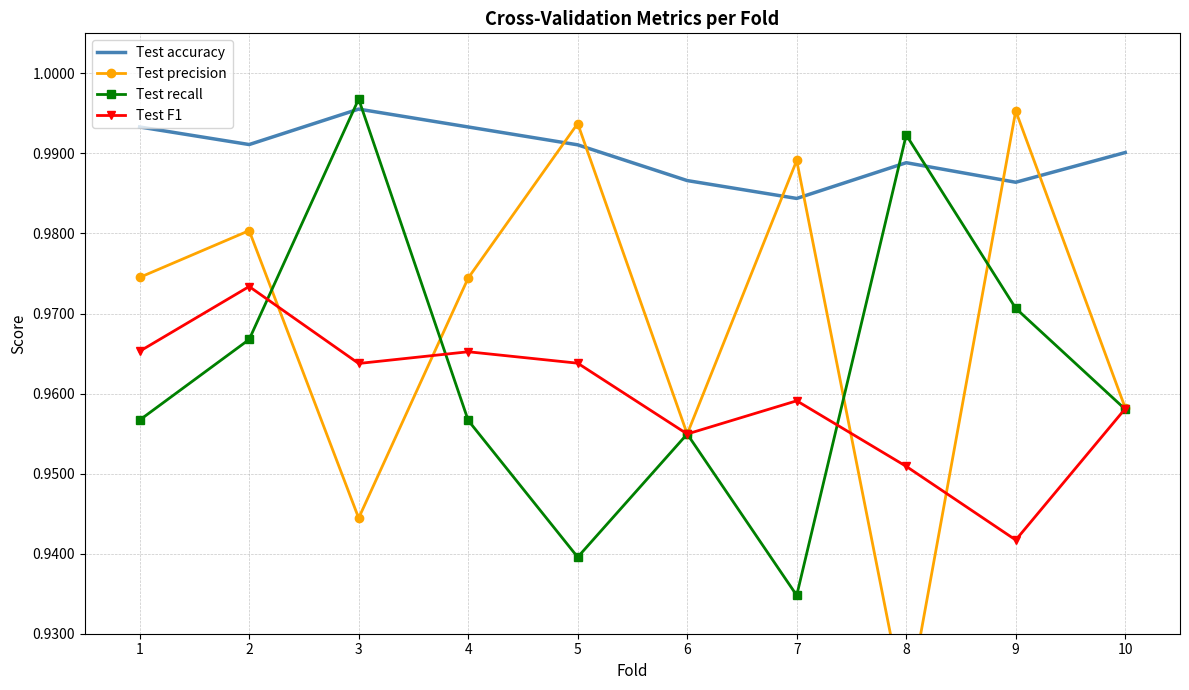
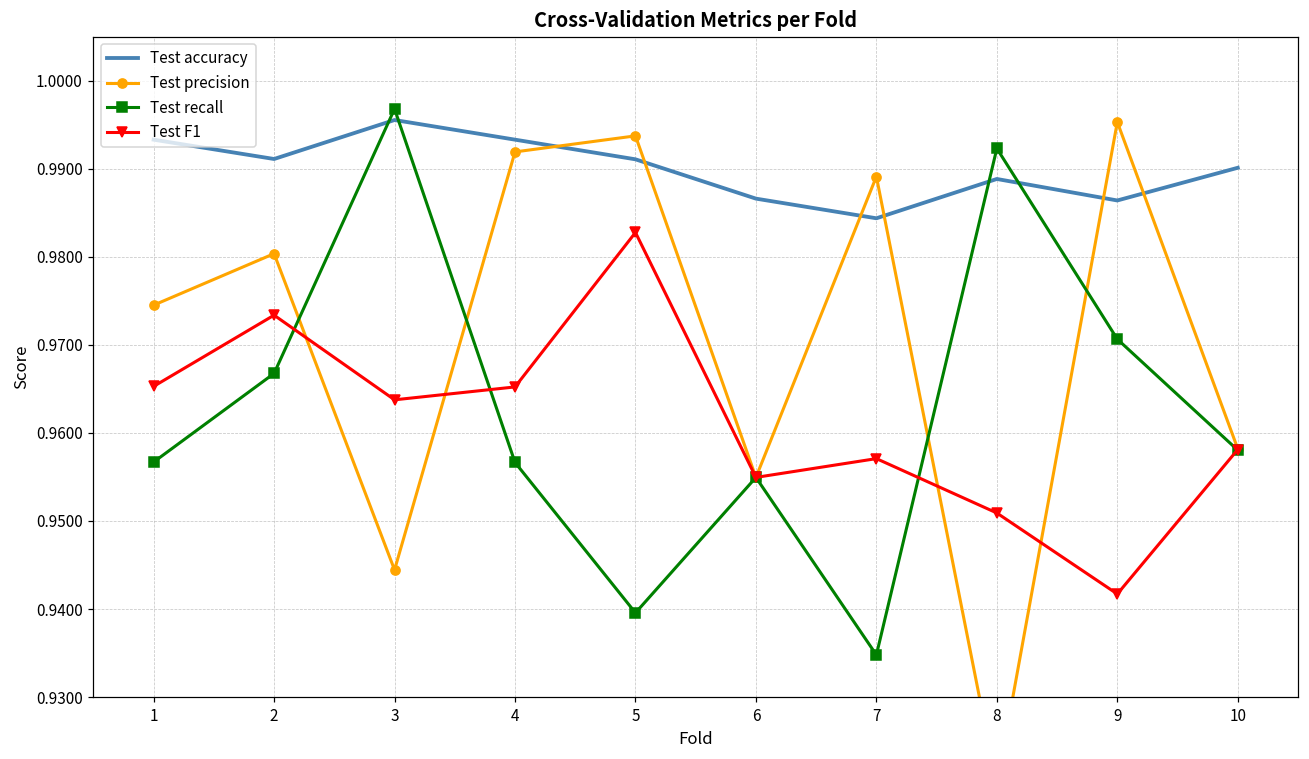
Test precision, 4: 0.974 -> 0.992
Test F1, 5: 0.964 -> 0.983
Test F1, 7: 0.959 -> 0.957
